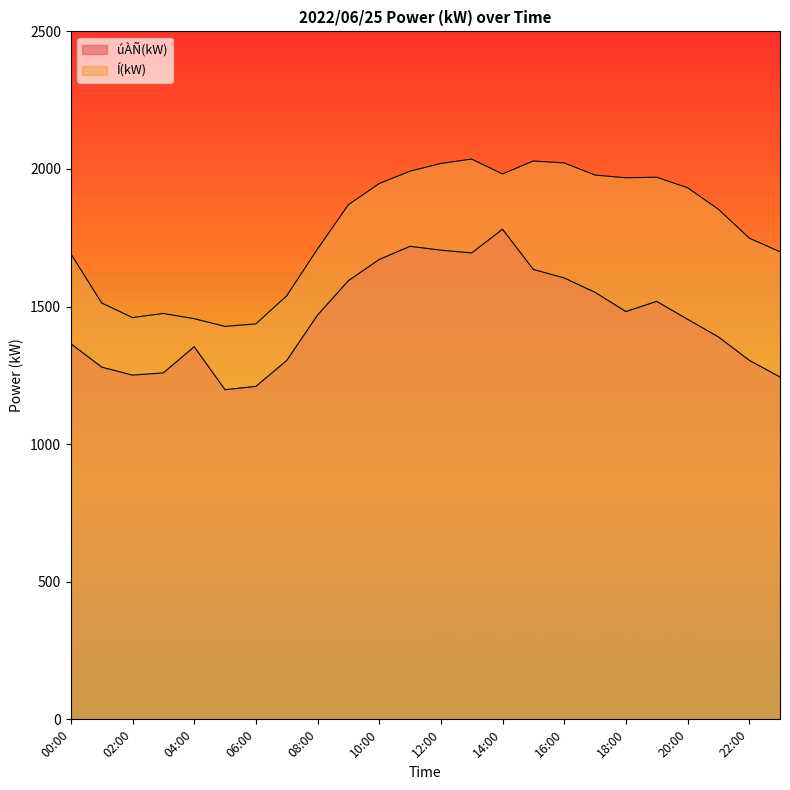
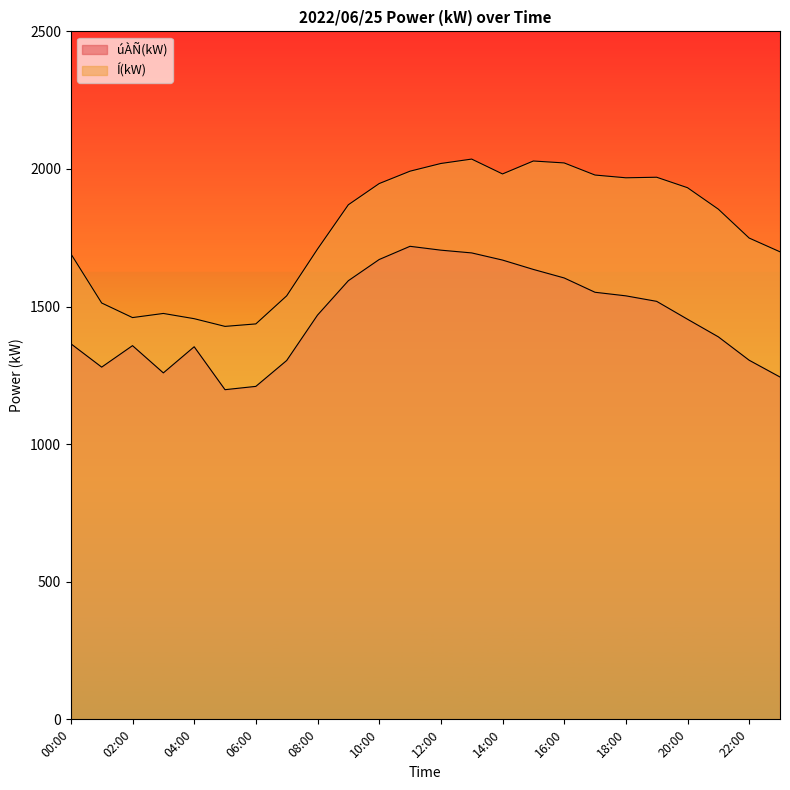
úÀÑ(kW), 02:00: 1250 -> 1360
úÀÑ(kW), 14:00: 1780 -> 1670
úÀÑ(kW), 18:00: 1480 -> 1540
